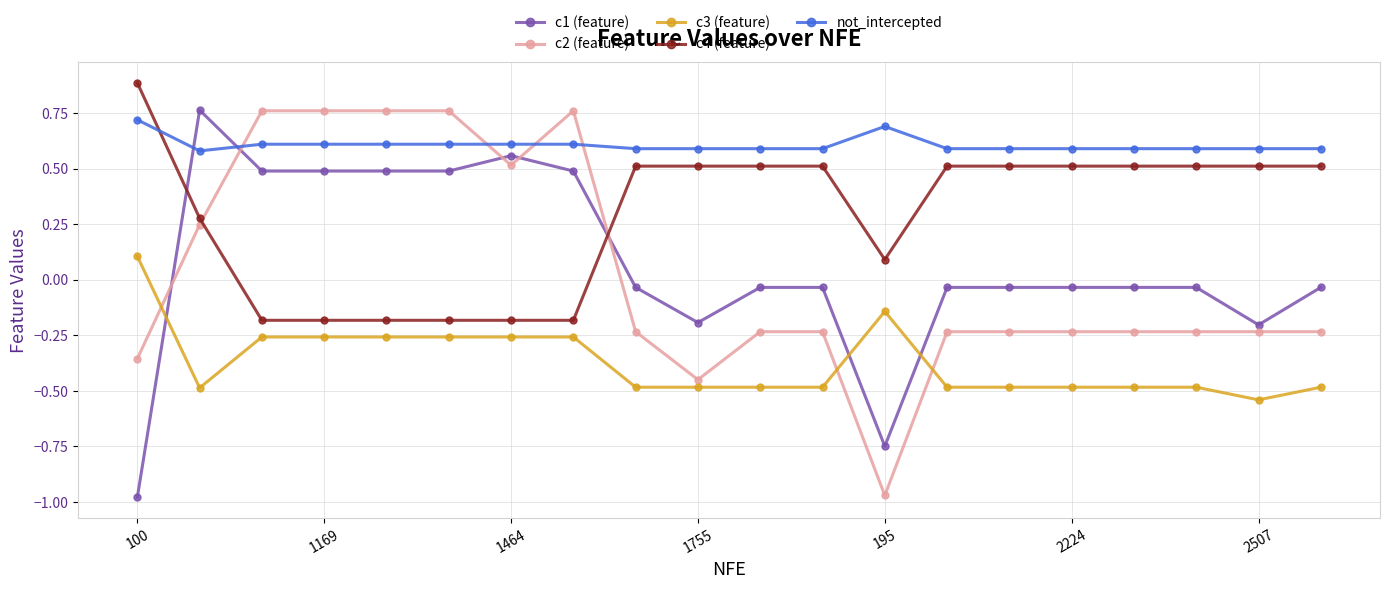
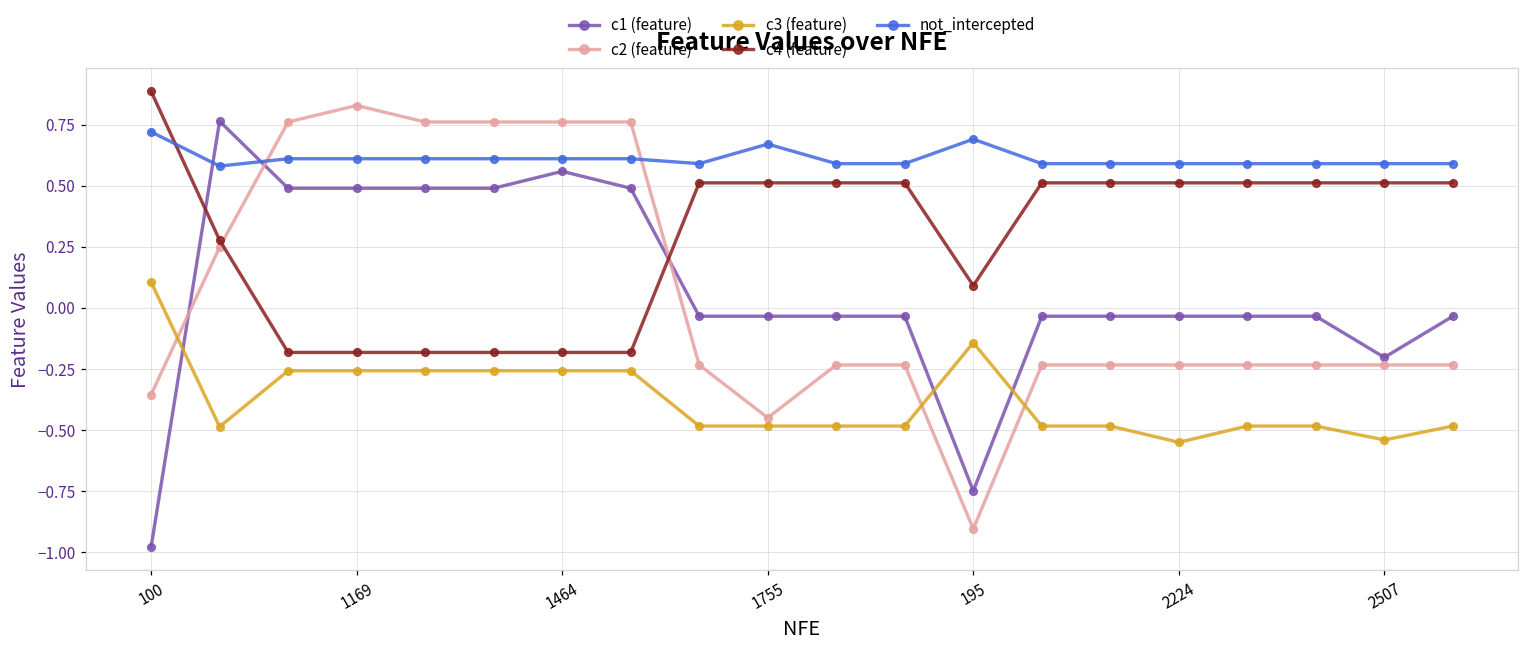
c2 (feature), 1169: 0.76 -> 0.83
c2 (feature), 1464: 0.52 -> 0.76
c1 (feature), 1755: -0.19 -> -0.03
not_intercepted, 1755: 0.59 -> 0.67
c2 (feature), 195: -0.97 -> -0.90
c3 (feature), 2224: -0.48 -> -0.55
